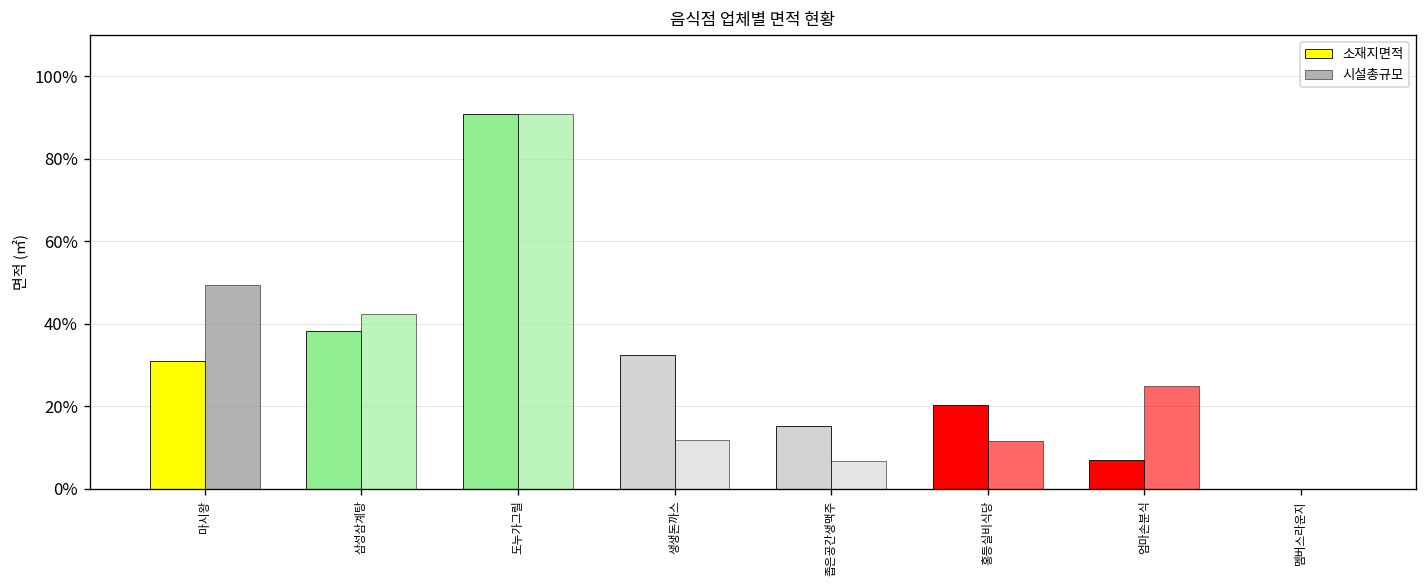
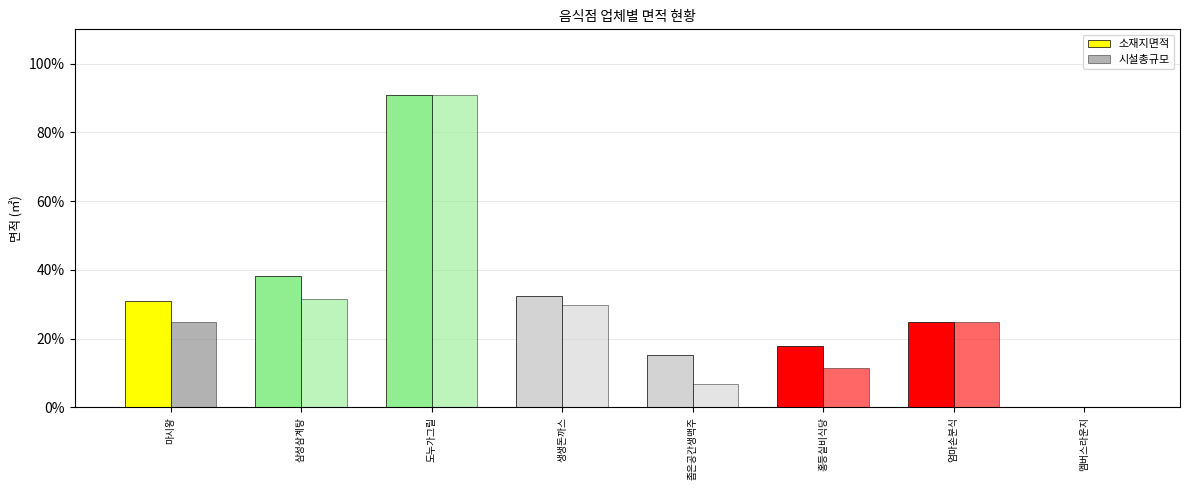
시설총규모, 마시왕: 49% -> 25%
시설총규모, 삼성삼계탕: 42% -> 32%
시설총규모, 생생돈까스: 12% -> 30%
소재지면적, 홍등실비식당: 20% -> 18%
소재지면적, 엄마손분식: 7% -> 25%
